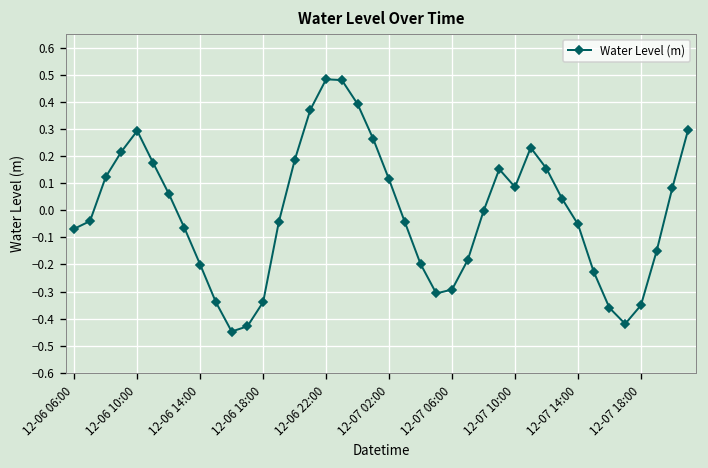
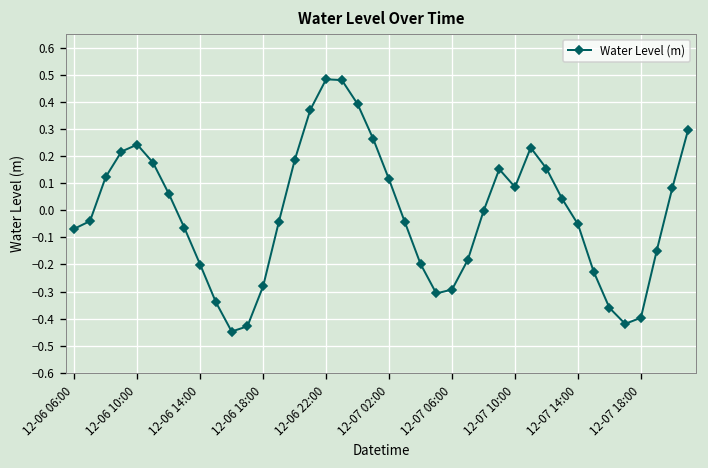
12-06 10:00: 0.29 -> 0.24
12-06 18:00: -0.34 -> -0.28
12-07 18:00: -0.35 -> -0.40
